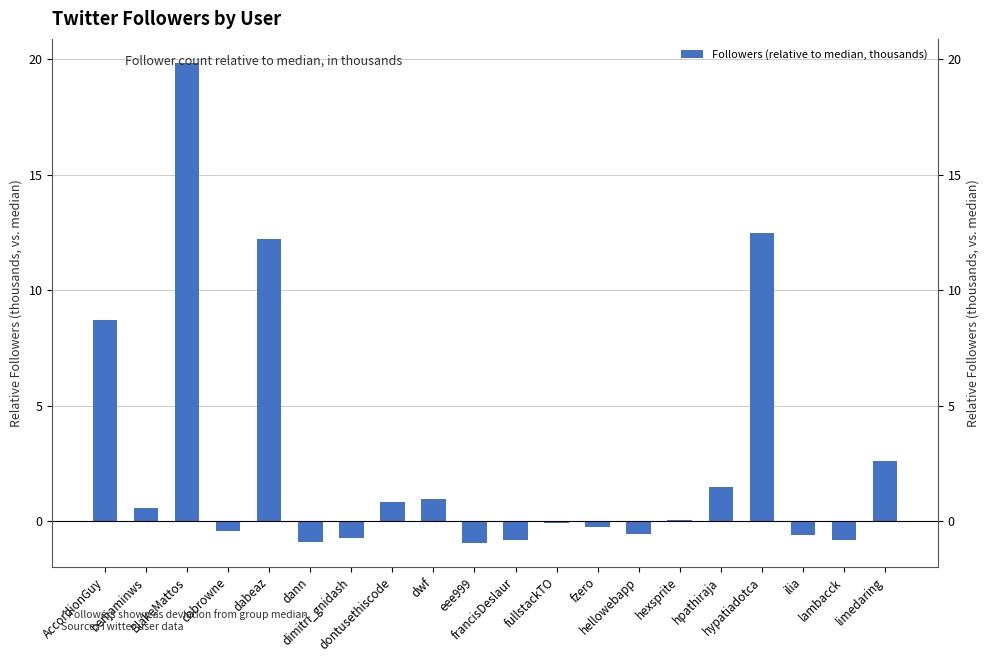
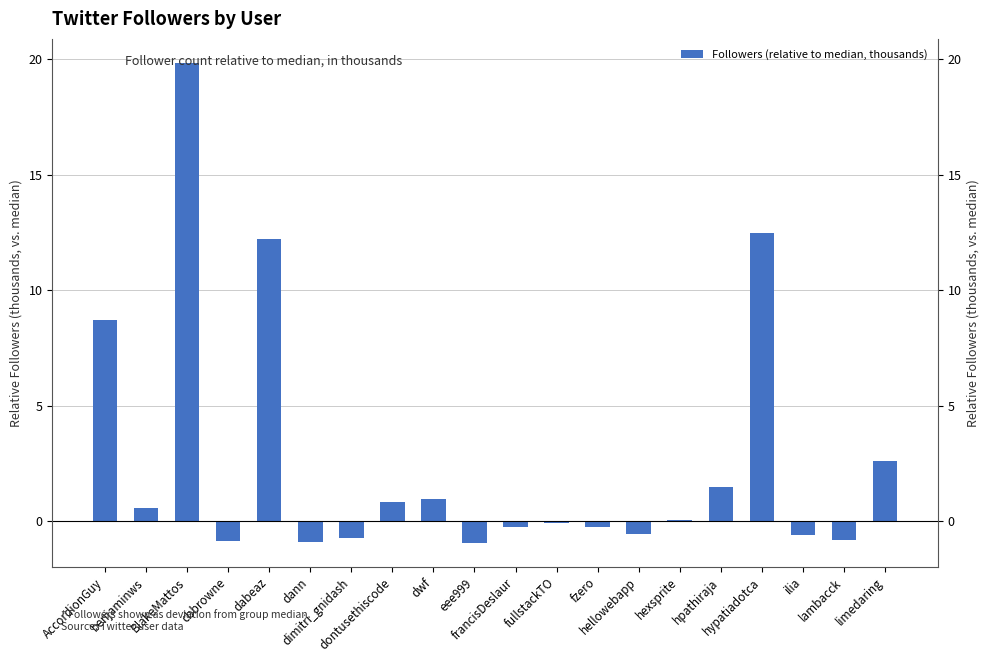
cbbrowne: -0.4 -> -0.8
francisDeslaur: -0.8 -> -0.2
